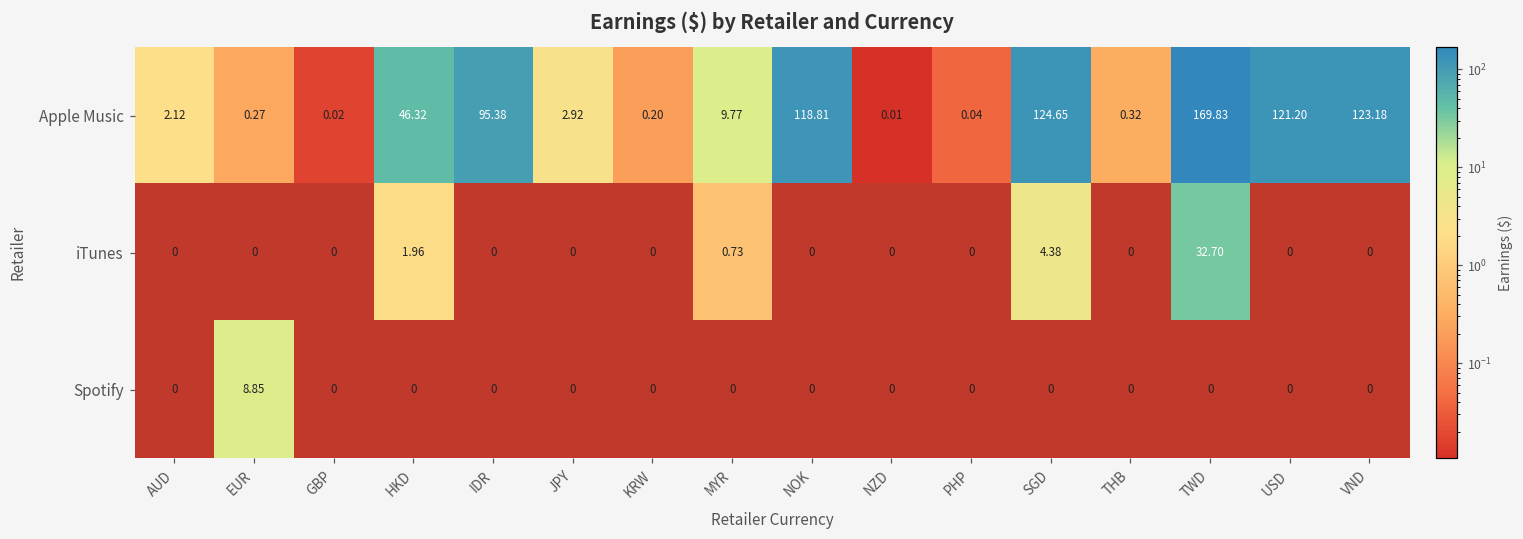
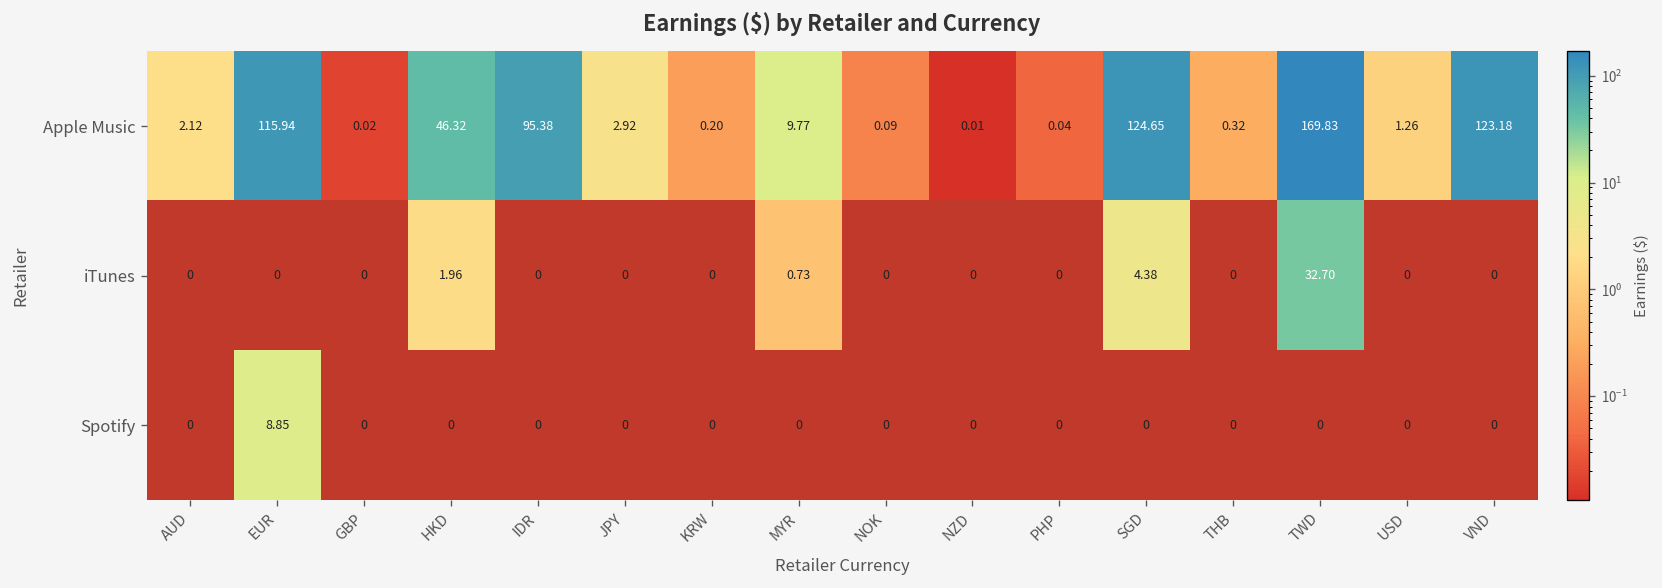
Apple Music, EUR: 0.27 -> 115.94
Apple Music, NOK: 118.81 -> 0.09
Apple Music, USD: 121.20 -> 1.26
